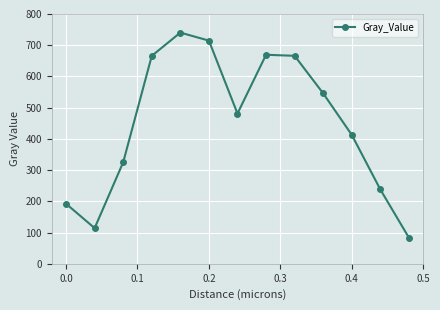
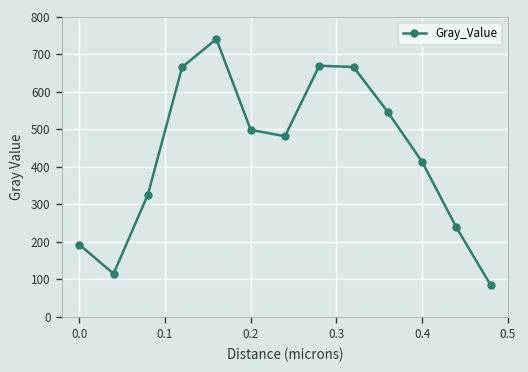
0.2: 710 -> 500
